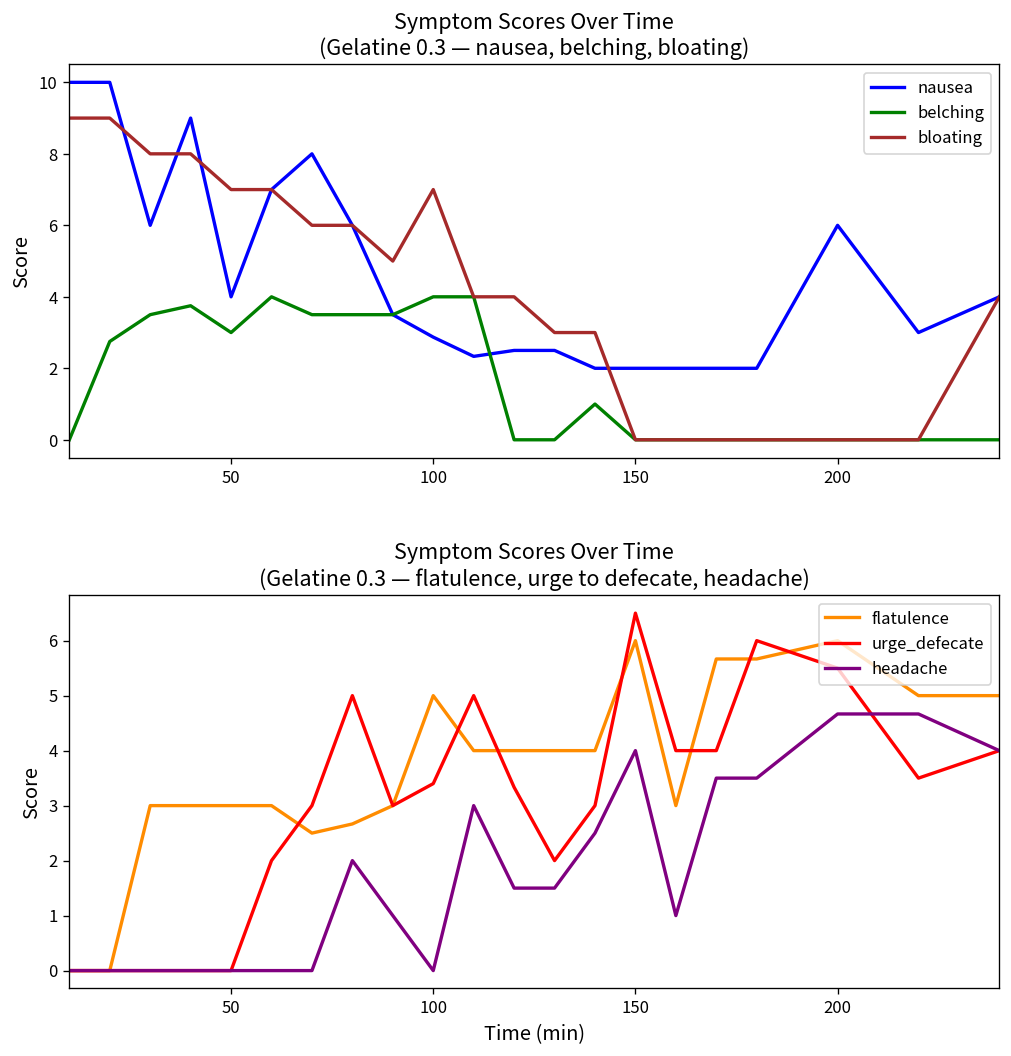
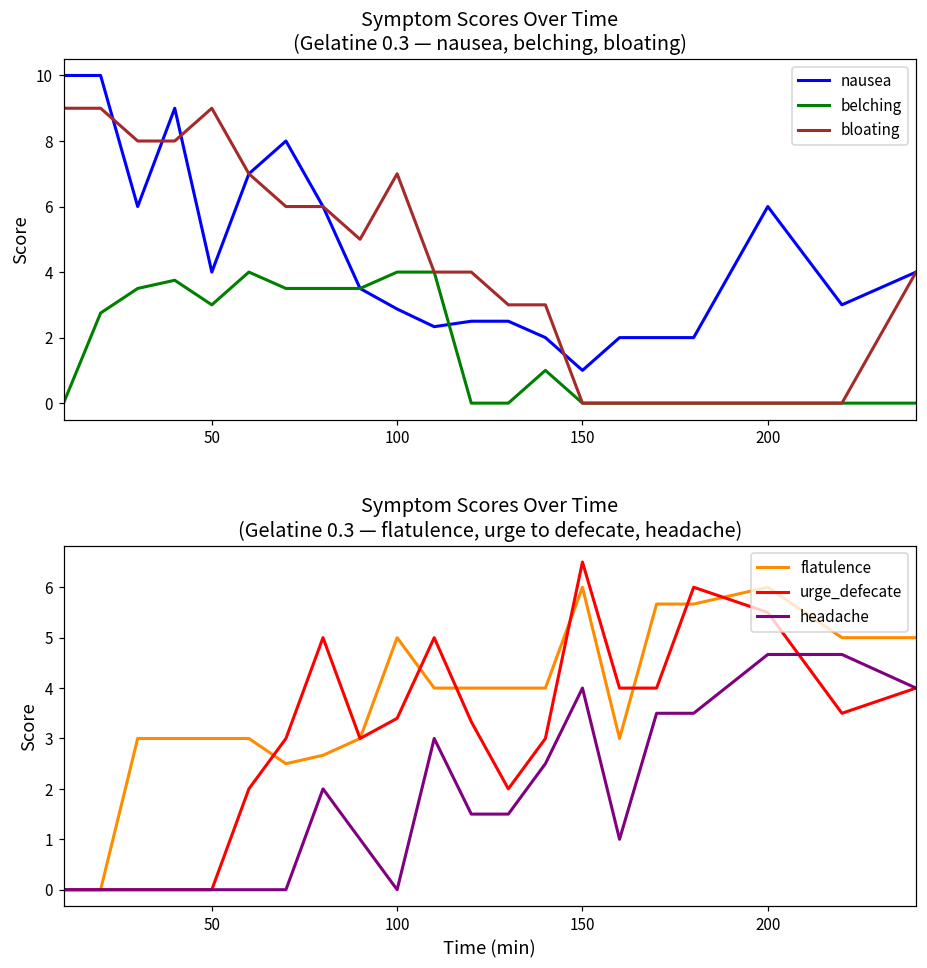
Symptom Scores Over Time (Gelatine 0.3 — nausea, belching, bloating), bloating, 50: 7 -> 9
Symptom Scores Over Time (Gelatine 0.3 — nausea, belching, bloating), nausea, 150: 2 -> 1
